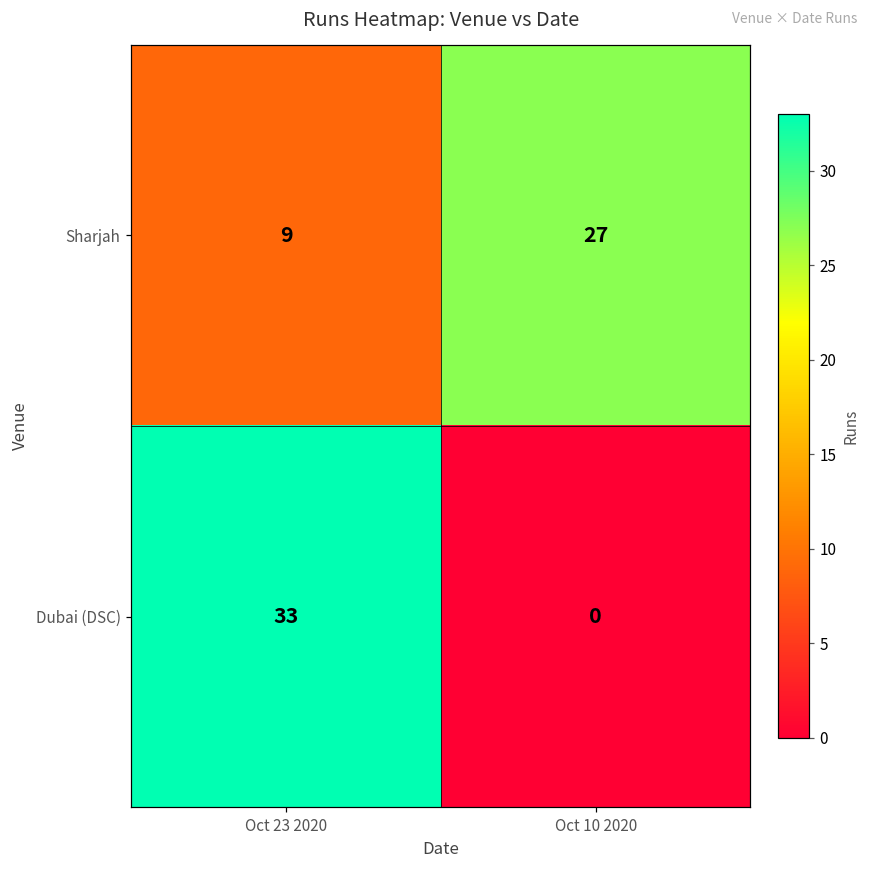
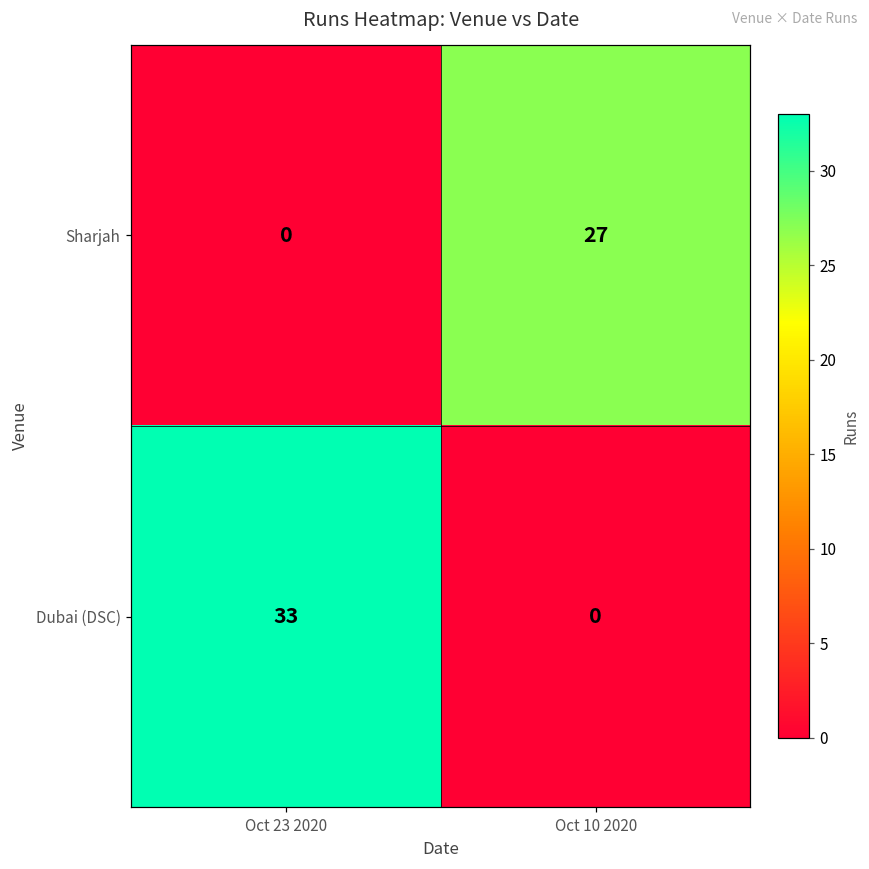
Sharjah, Oct 23 2020: 9 -> 0
